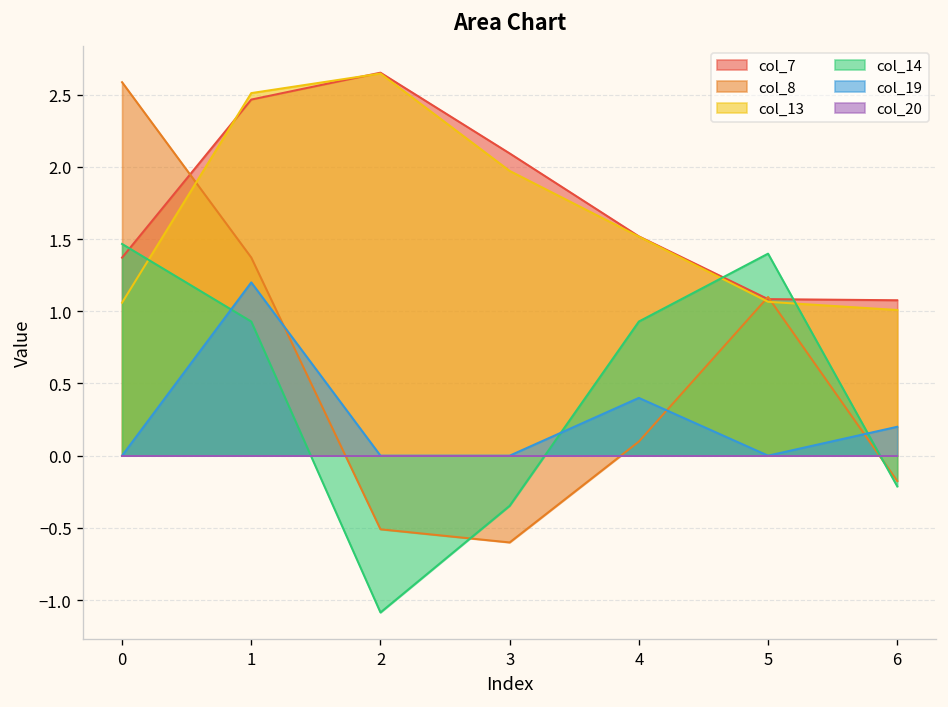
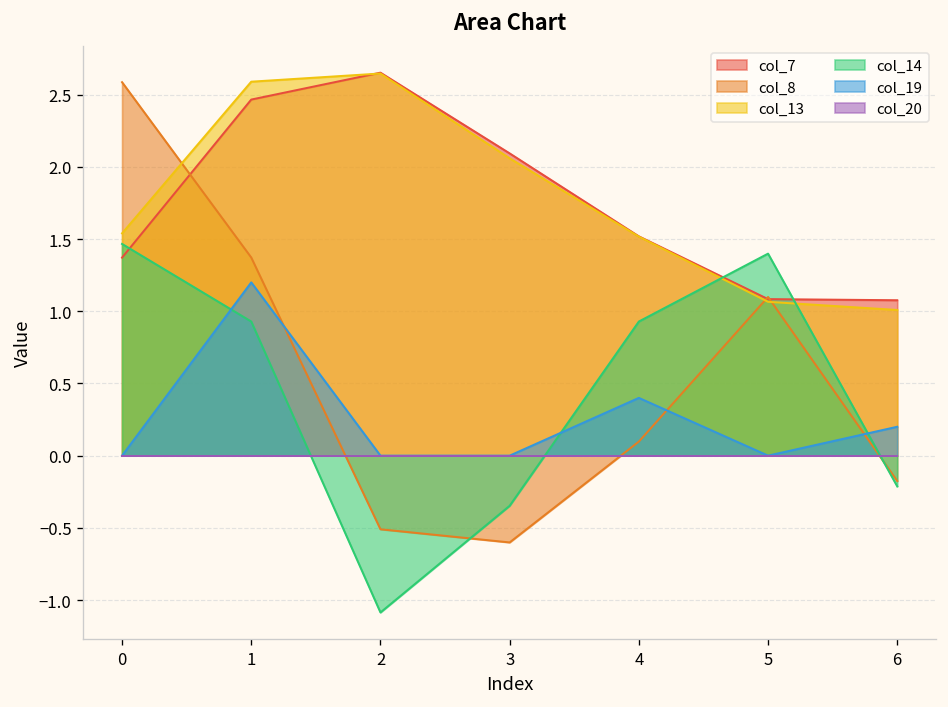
col_13, 0: 1.06 -> 1.54
col_13, 1: 2.51 -> 2.59
col_13, 3: 1.97 -> 2.06
